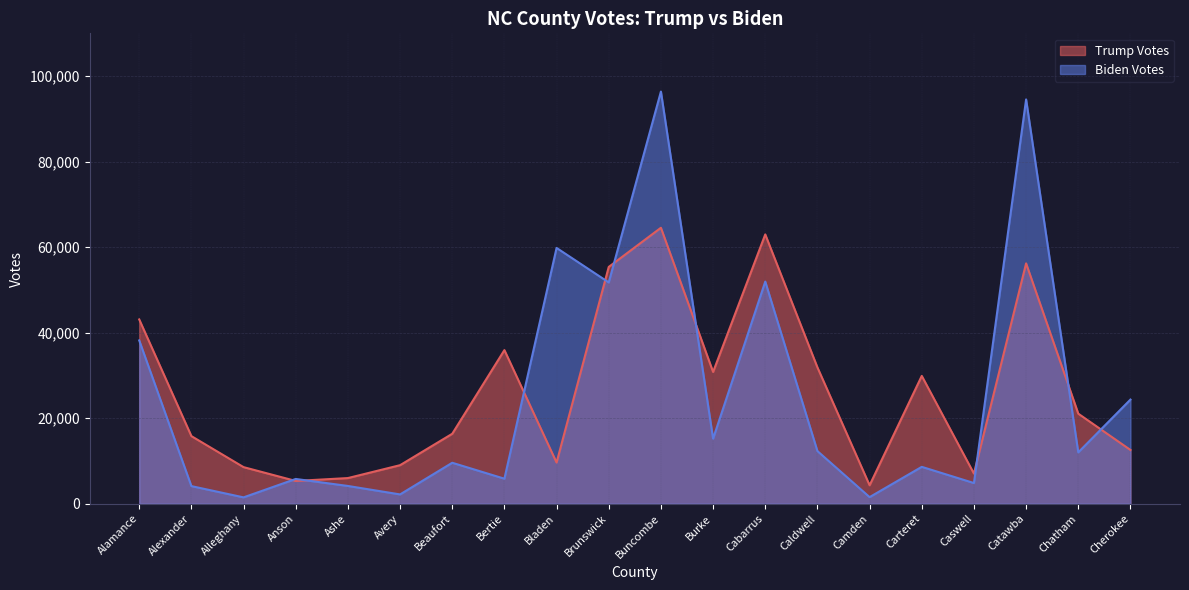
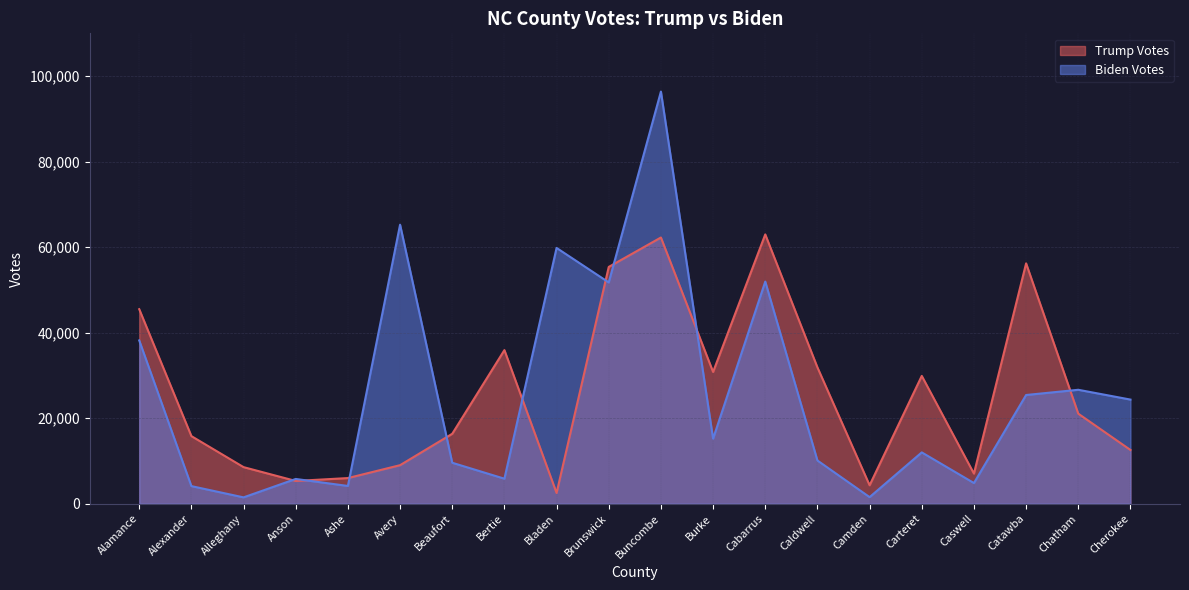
Trump Votes, Alamance: 43,000 -> 45,000
Biden Votes, Avery: 2,000 -> 65,000
Trump Votes, Bladen: 10,000 -> 3,000
Trump Votes, Buncombe: 65,000 -> 62,000
Biden Votes, Caldwell: 12,000 -> 10,000
Biden Votes, Carteret: 9,000 -> 12,000
Biden Votes, Catawba: 95,000 -> 25,000
Biden Votes, Chatham: 12,000 -> 27,000
